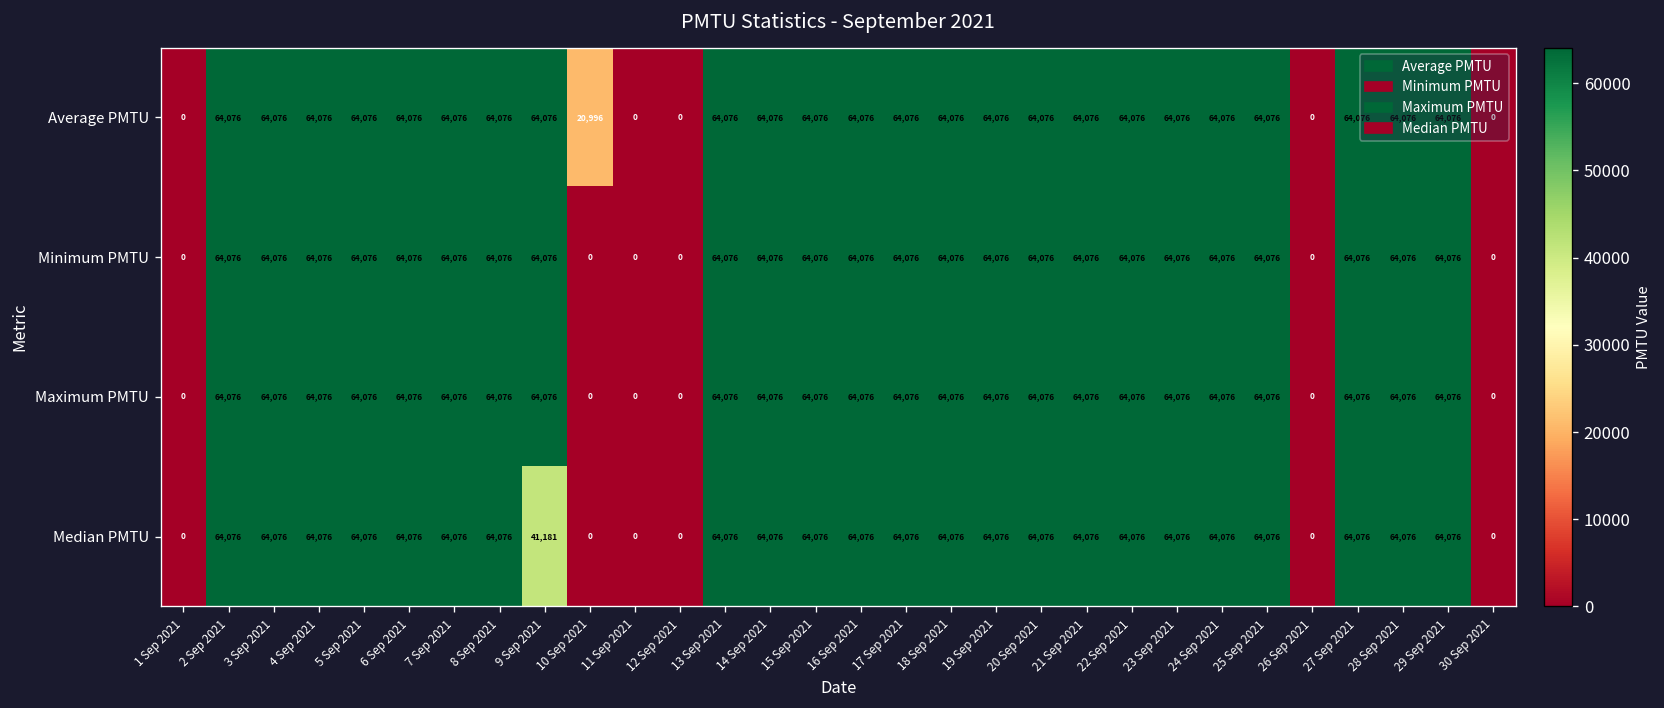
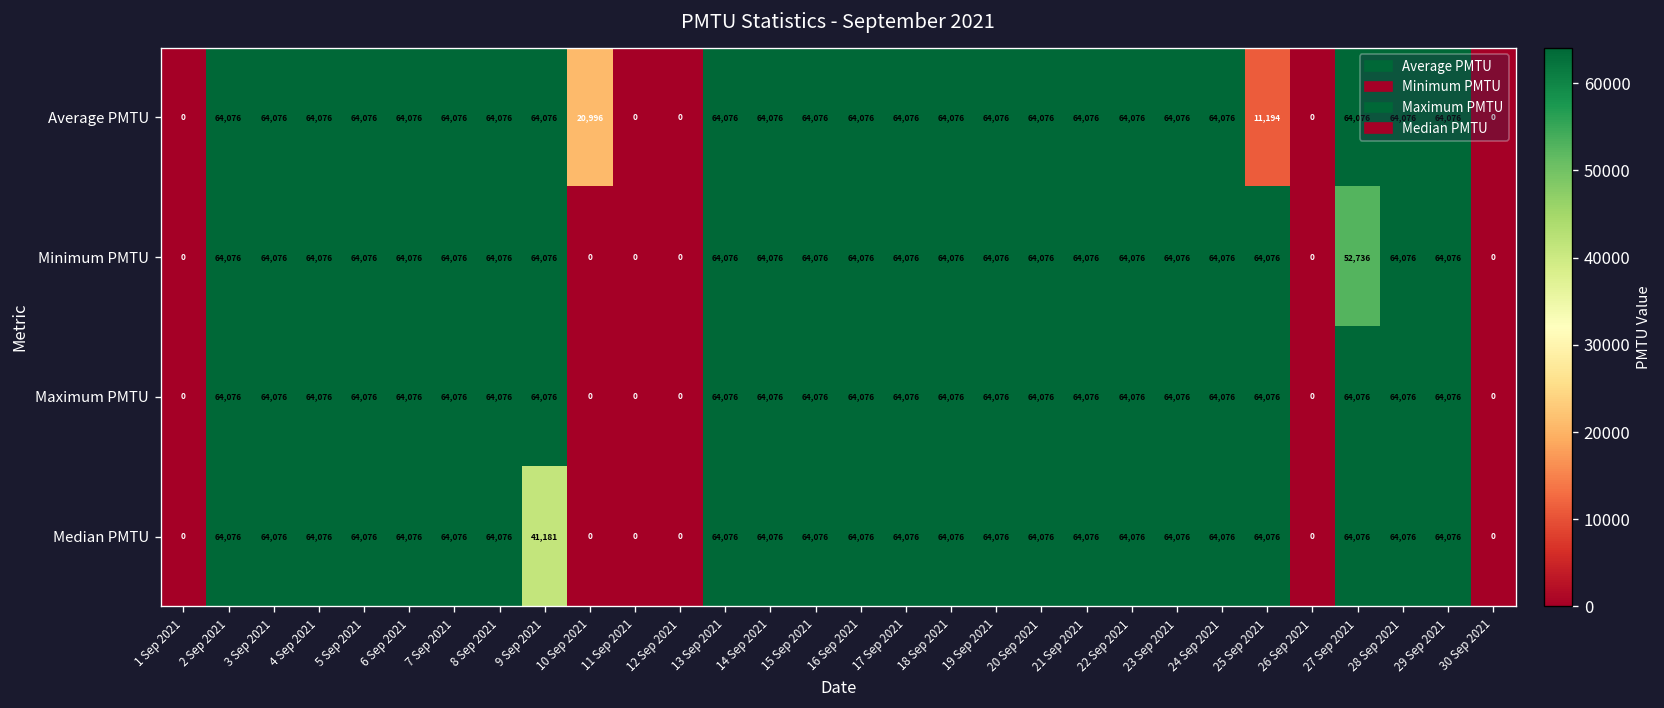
Average PMTU, 25 Sep 2021: 64,076 -> 11,194
Minimum PMTU, 27 Sep 2021: 64,076 -> 52,736
